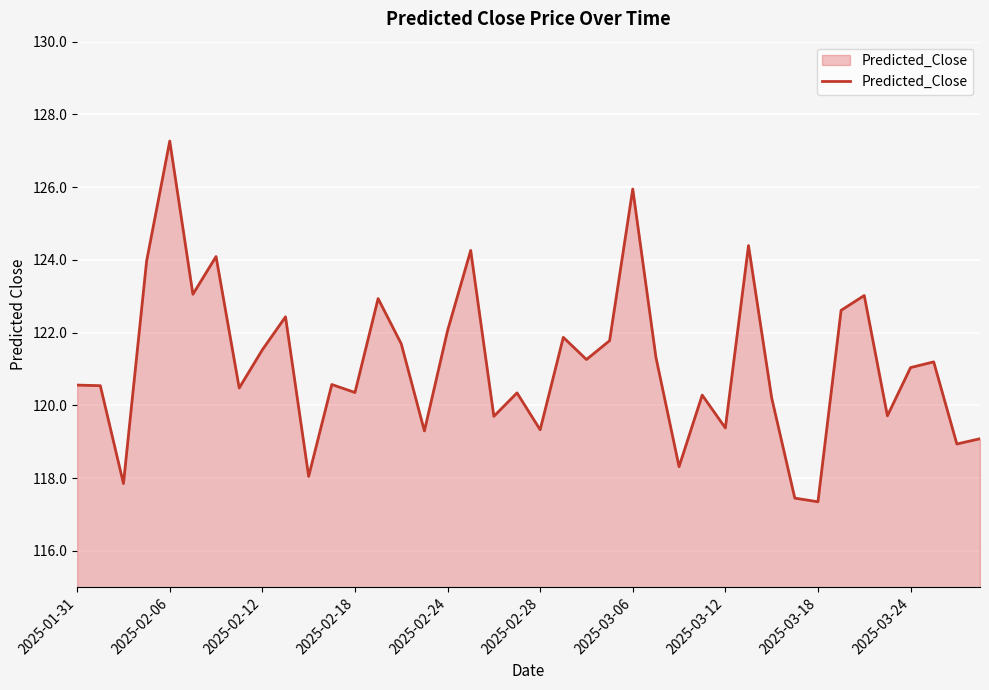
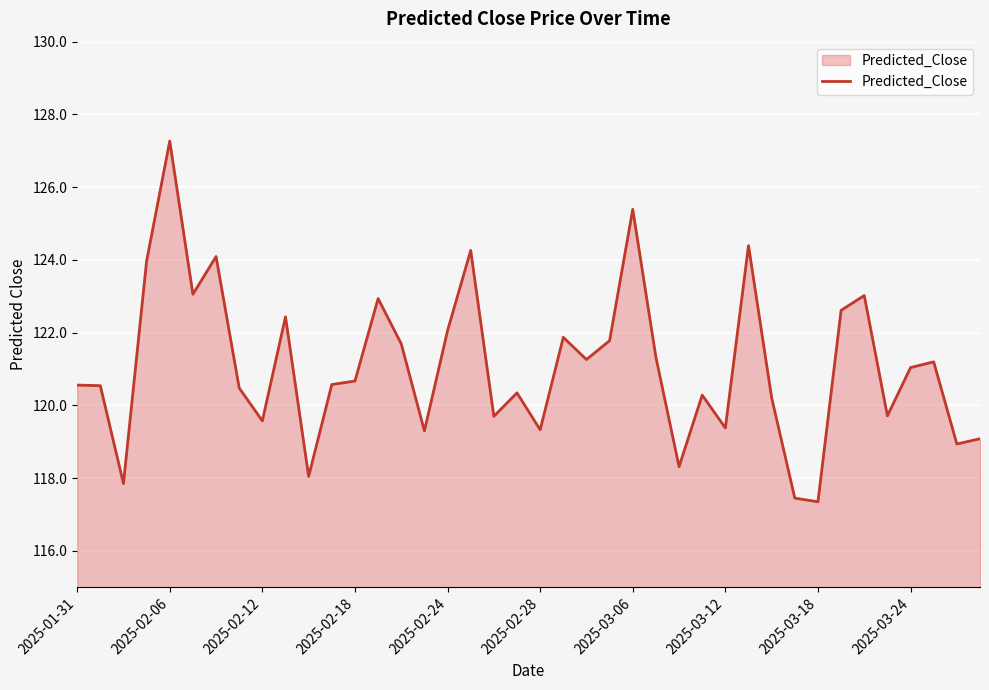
2025-02-12: 121.5 -> 119.6
2025-02-18: 120.4 -> 120.7
2025-03-06: 125.9 -> 125.4
